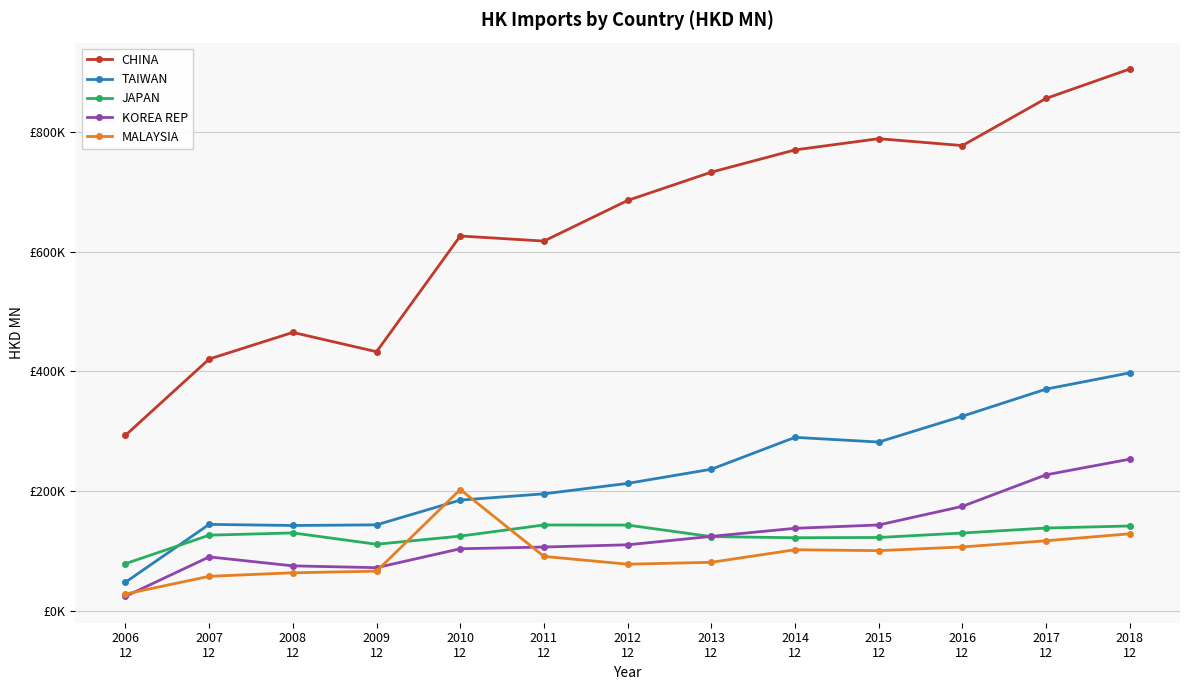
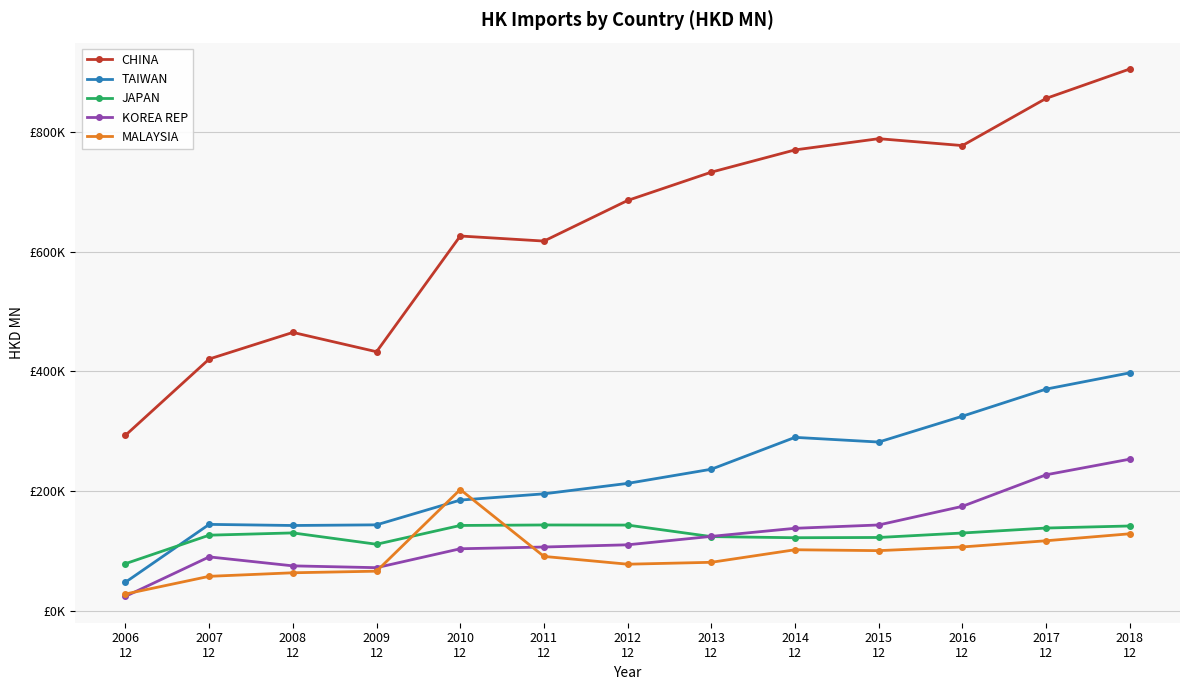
JAPAN, 2010 12: £120000 -> £140000
